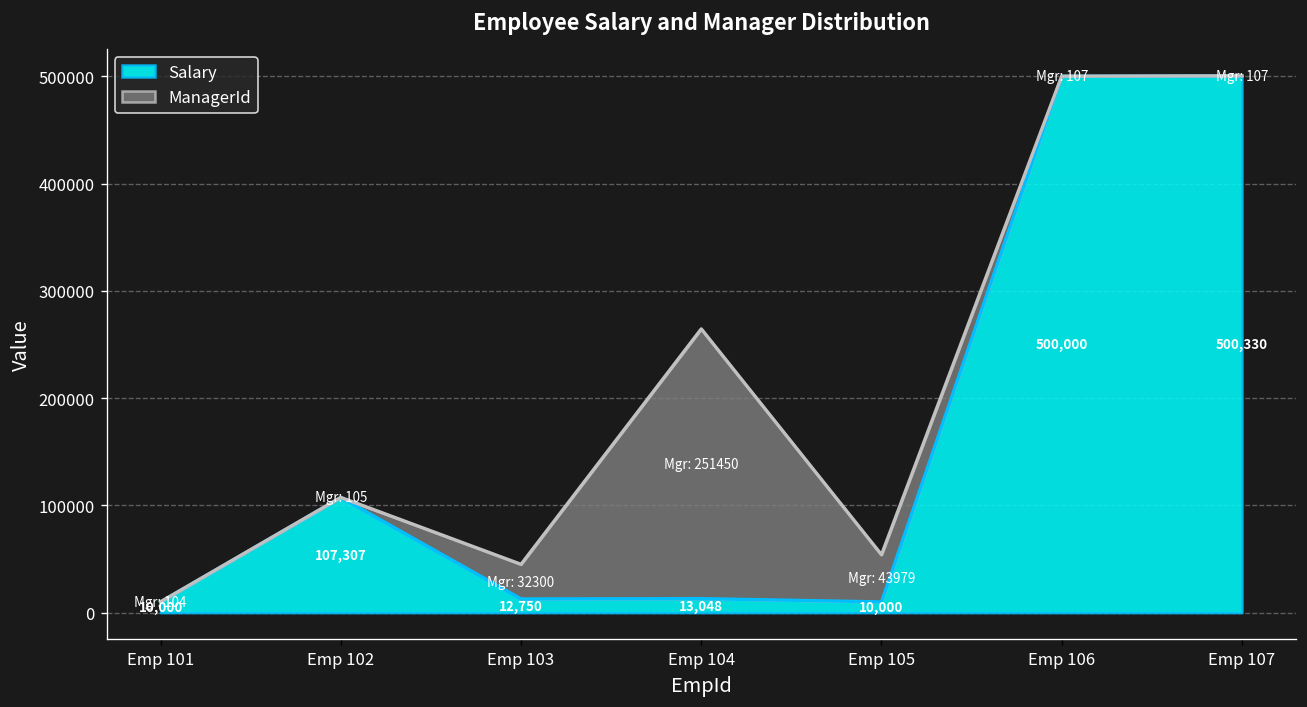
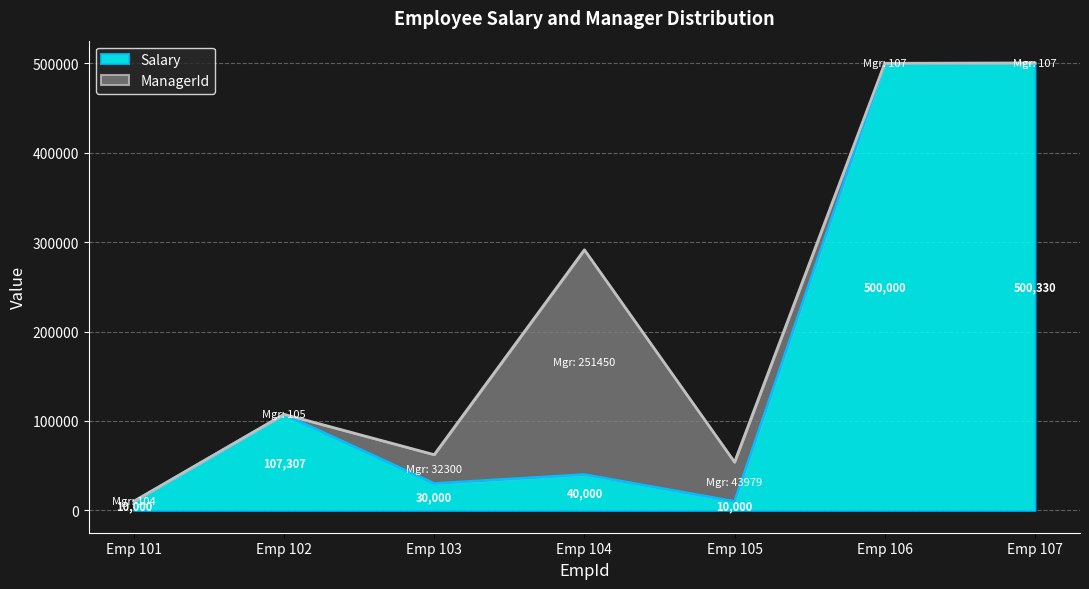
Salary, Emp 103: 12,750 -> 30,000
Salary, Emp 104: 13,048 -> 40,000
